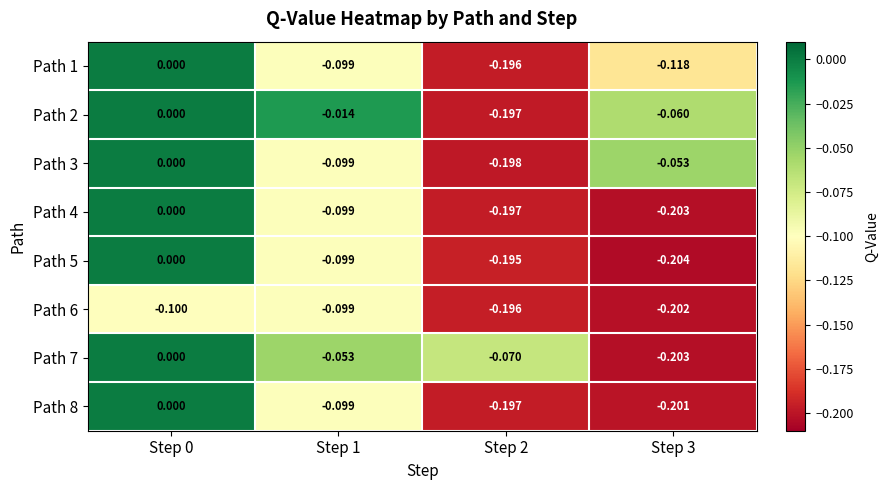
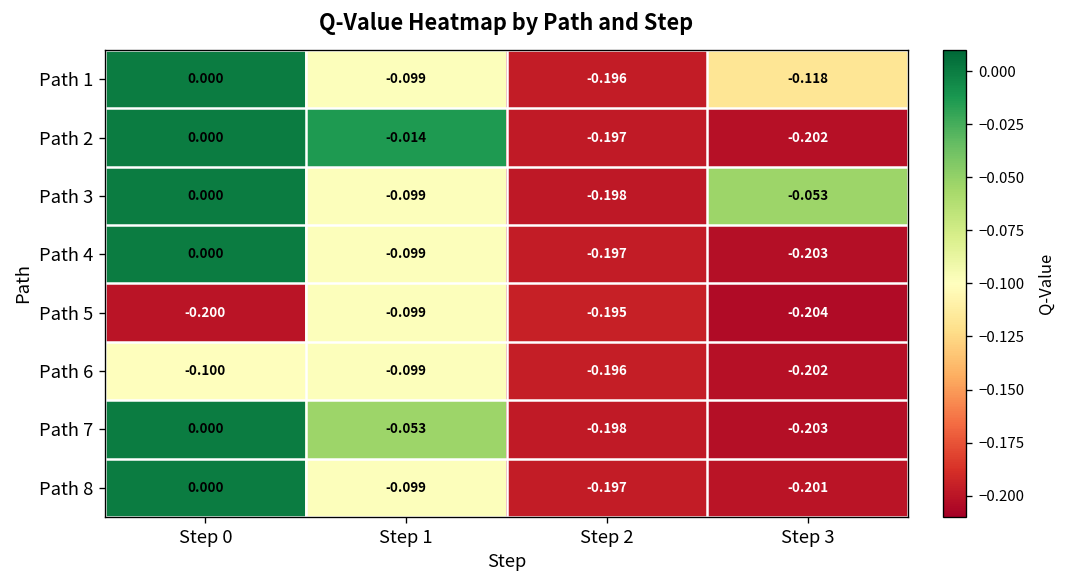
Path 2, Step 3: -0.060 -> -0.202
Path 5, Step 0: 0.000 -> -0.200
Path 7, Step 2: -0.070 -> -0.198
